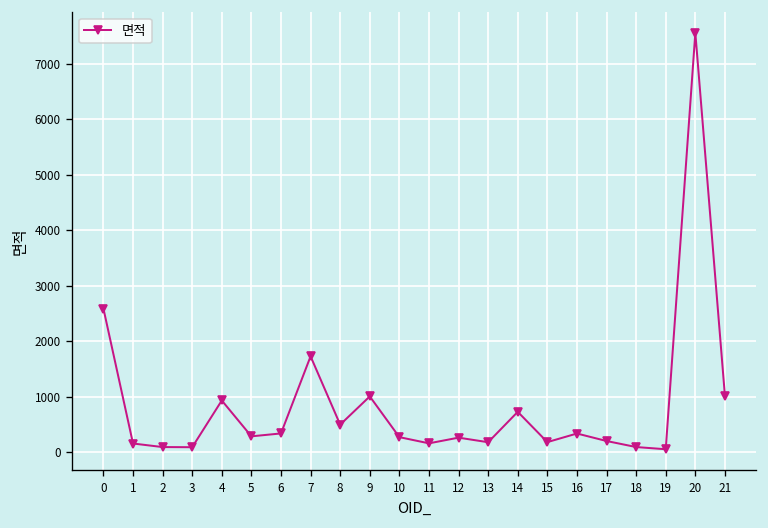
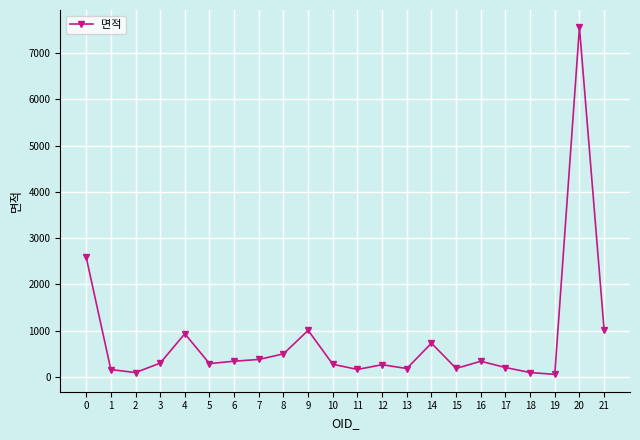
3: 100 -> 300
7: 1700 -> 400
